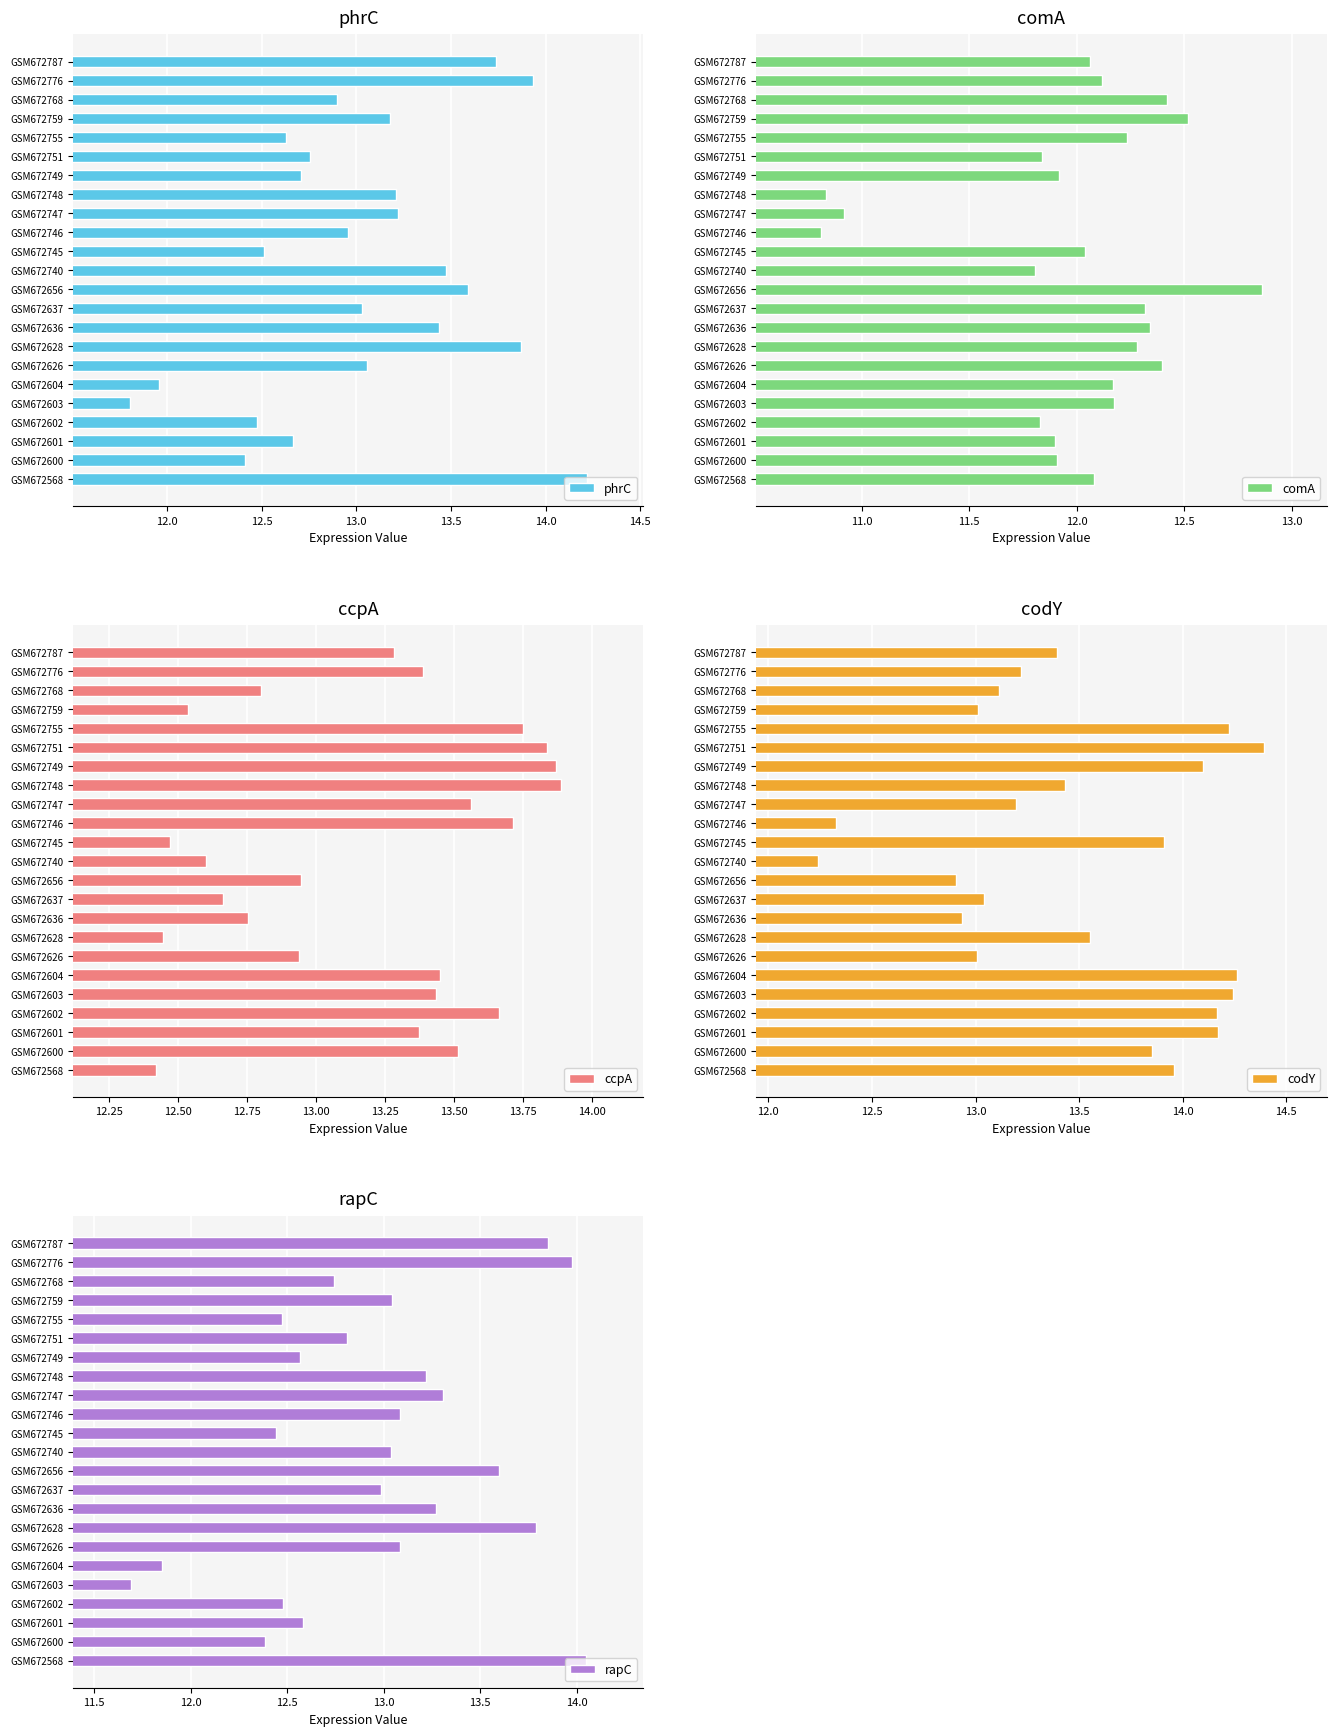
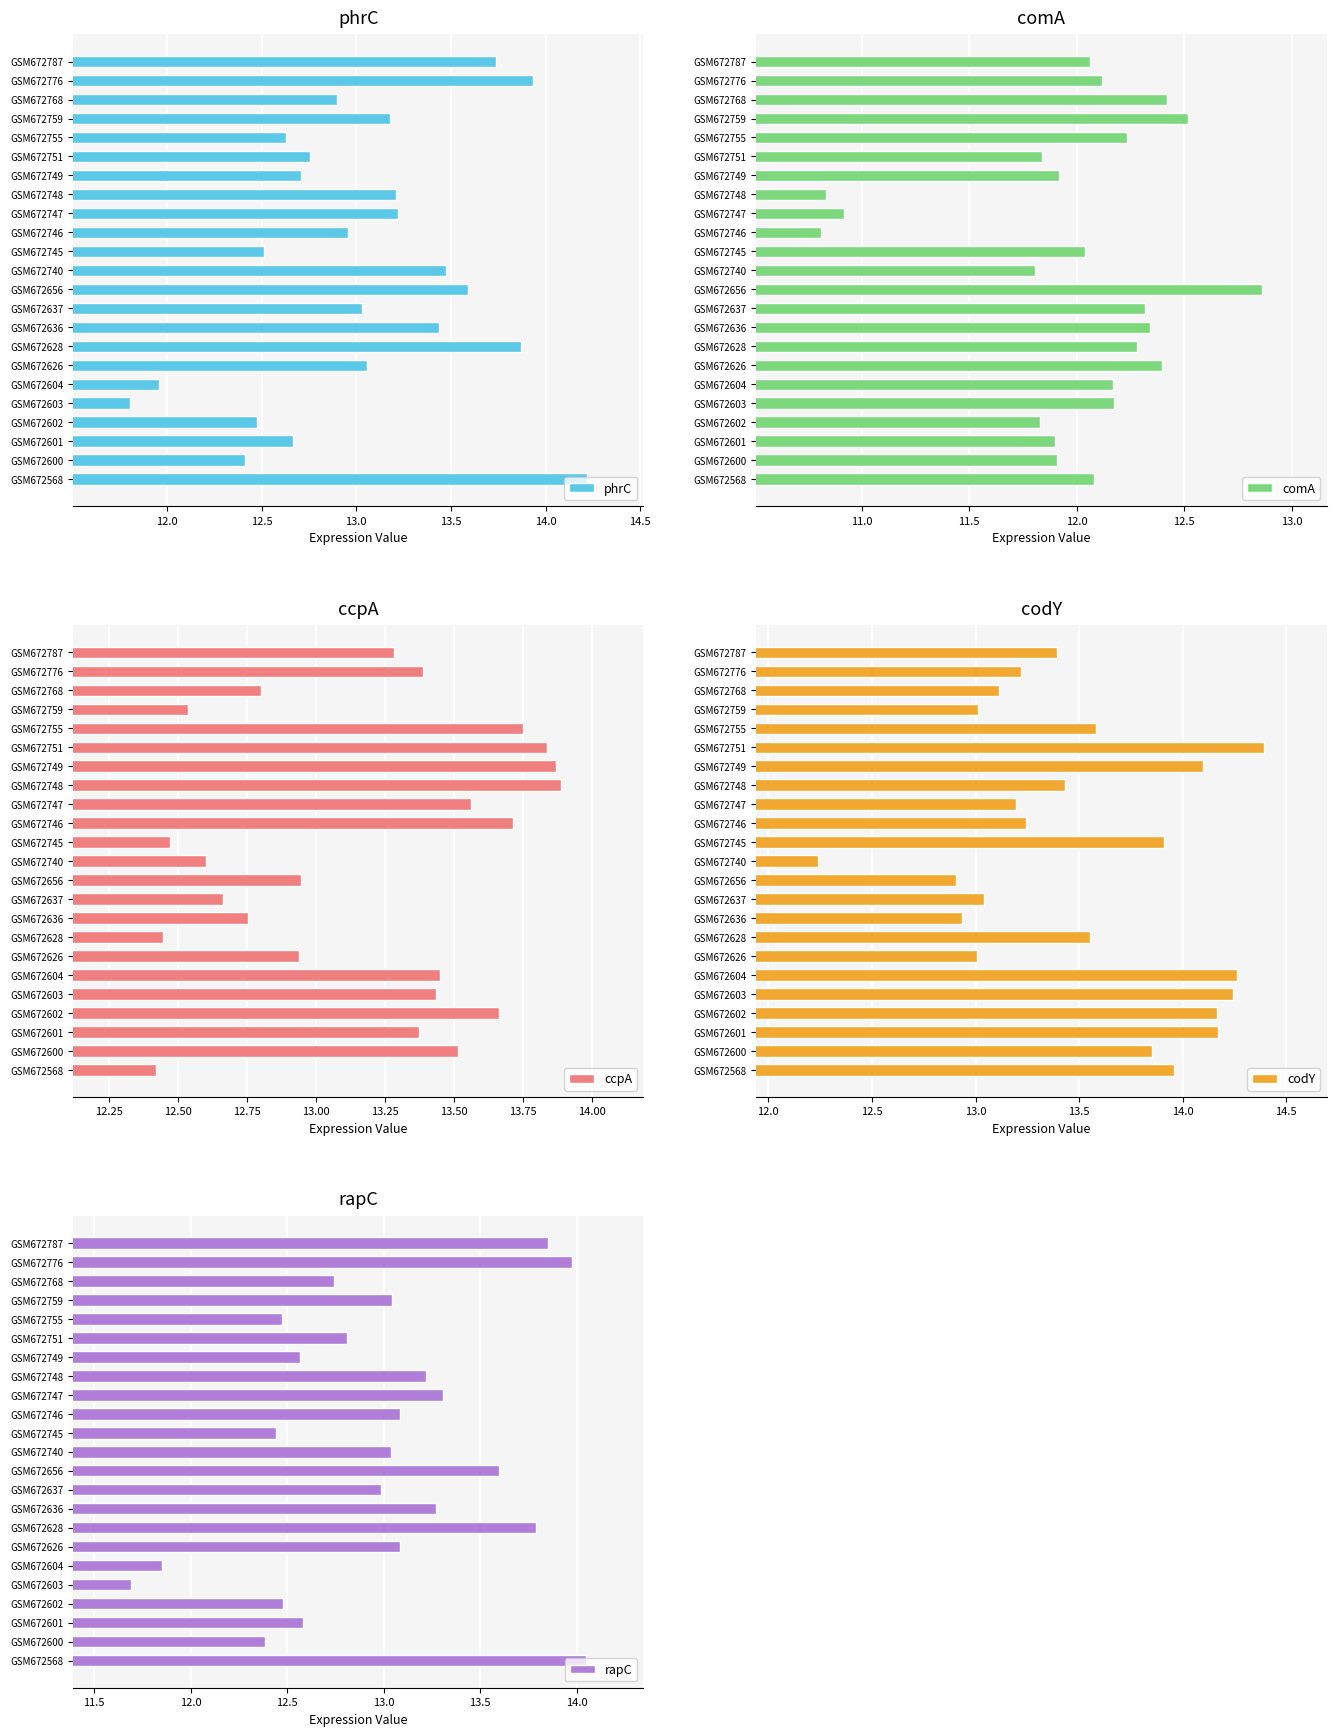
codY, GSM672755: 14.23 -> 13.58
codY, GSM672746: 12.33 -> 13.24
